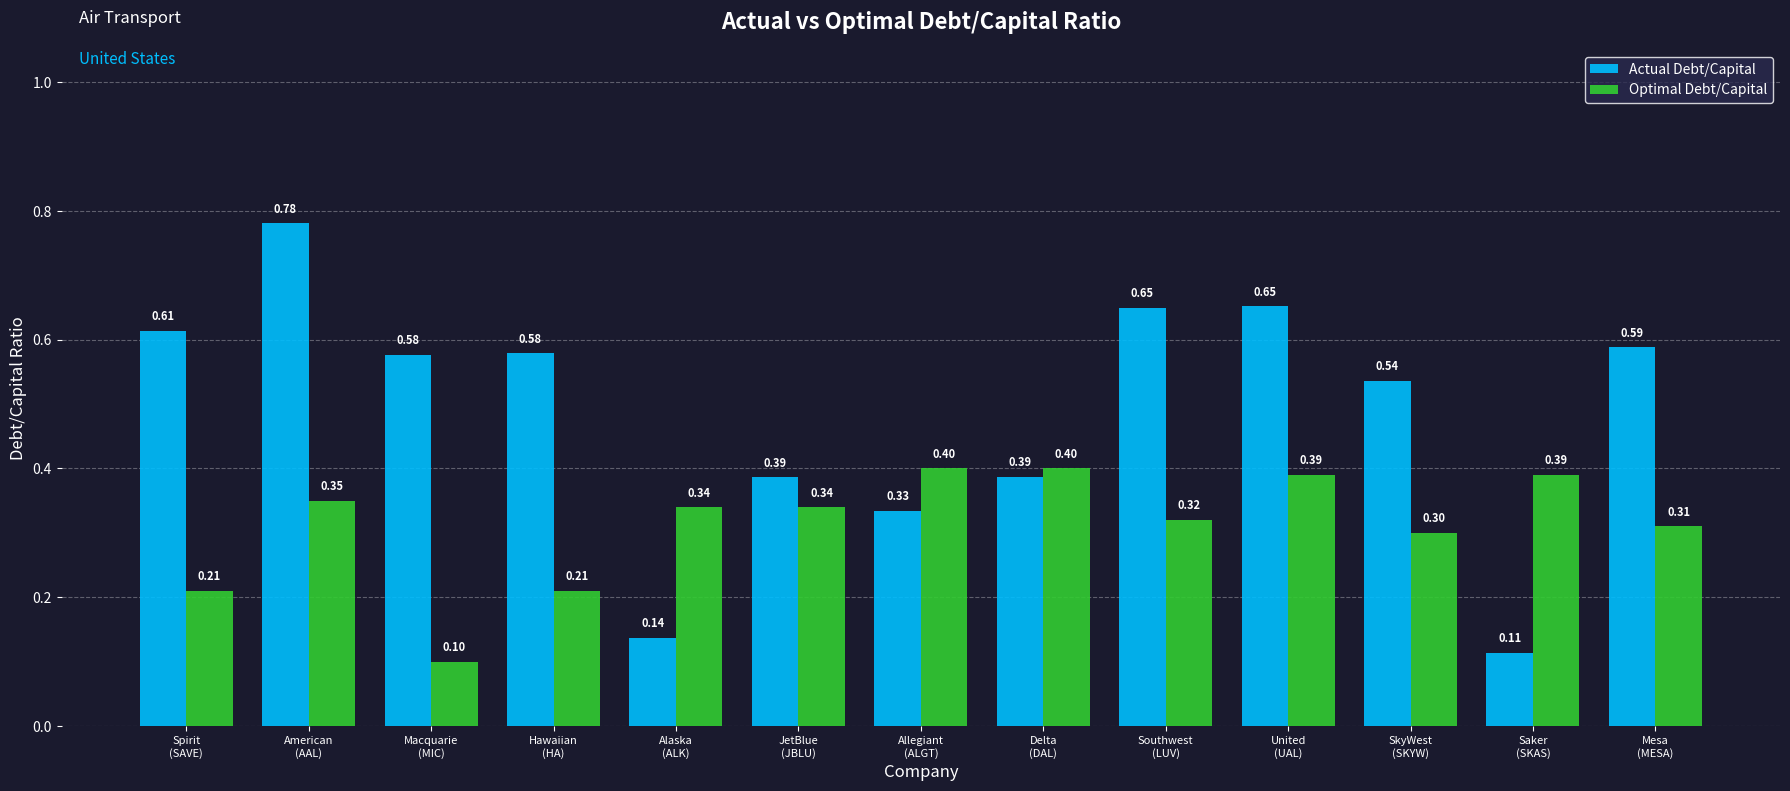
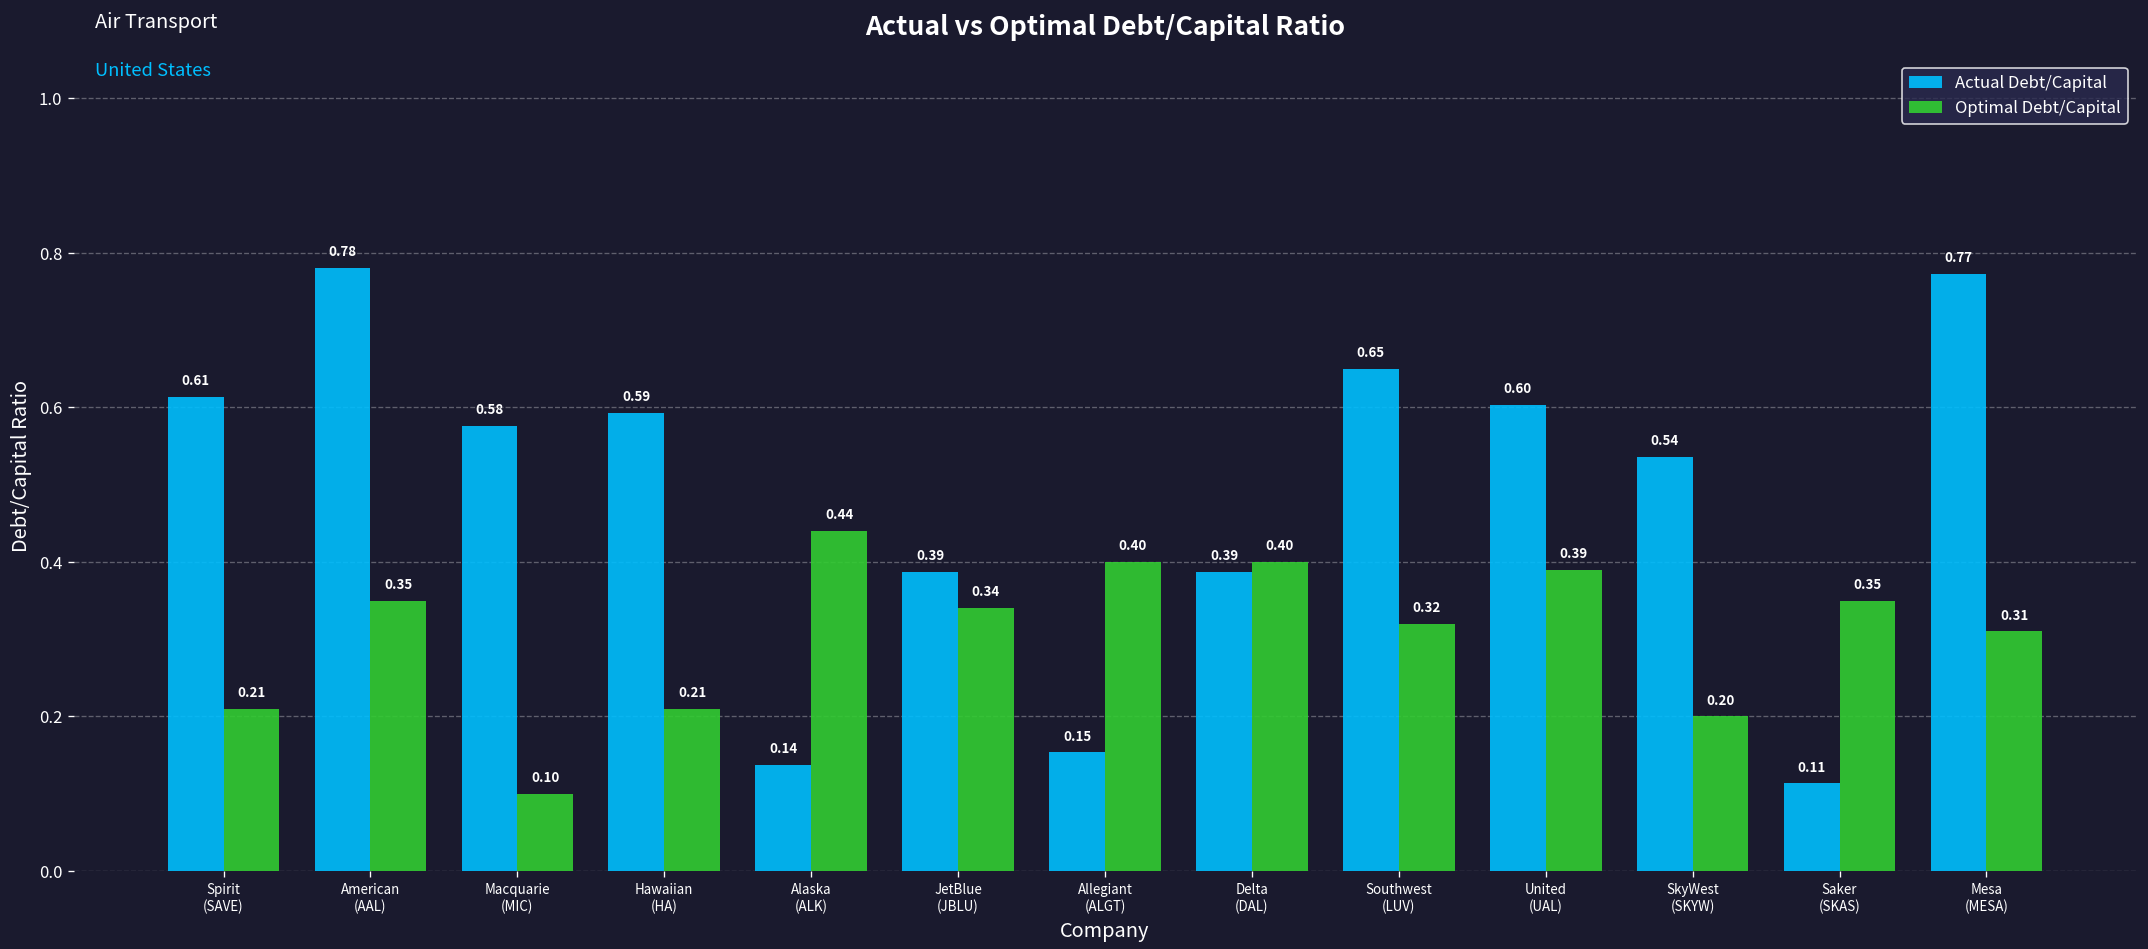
Actual Debt/Capital, Hawaiian (HA): 0.58 -> 0.59
Optimal Debt/Capital, Alaska (ALK): 0.34 -> 0.44
Actual Debt/Capital, Allegiant (ALGT): 0.33 -> 0.15
Actual Debt/Capital, United (UAL): 0.65 -> 0.60
Optimal Debt/Capital, SkyWest (SKYW): 0.30 -> 0.20
Optimal Debt/Capital, Saker (SKAS): 0.39 -> 0.35
Actual Debt/Capital, Mesa (MESA): 0.59 -> 0.77
